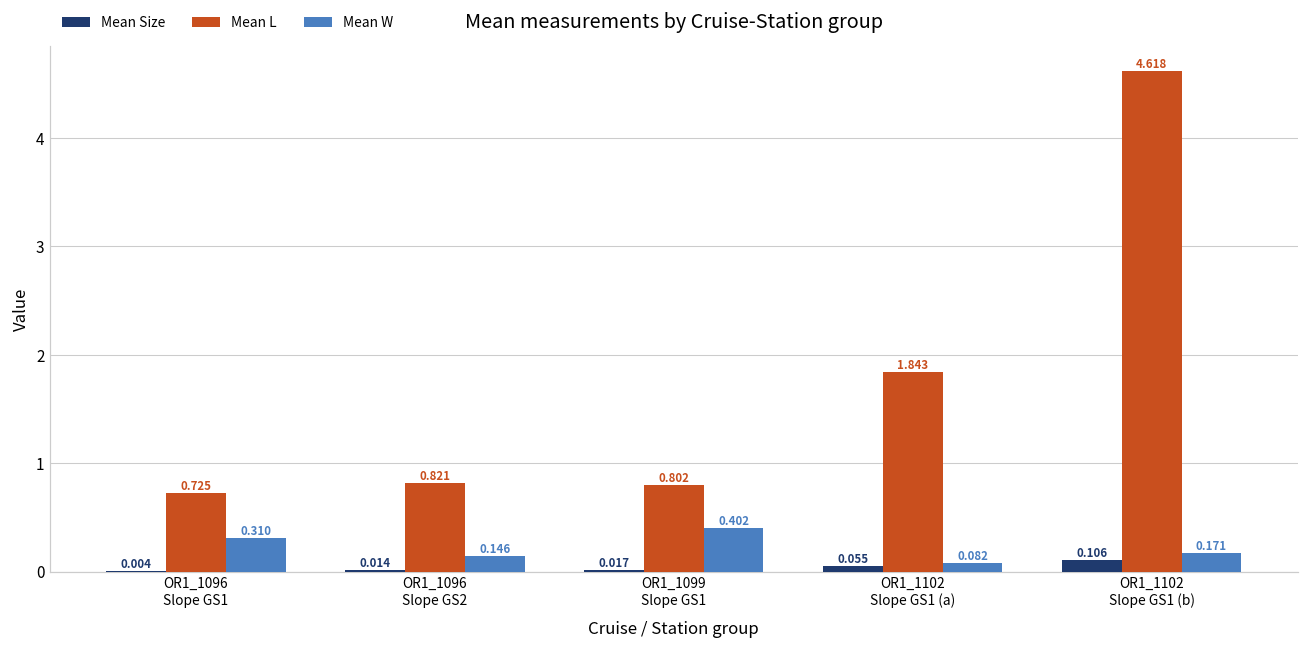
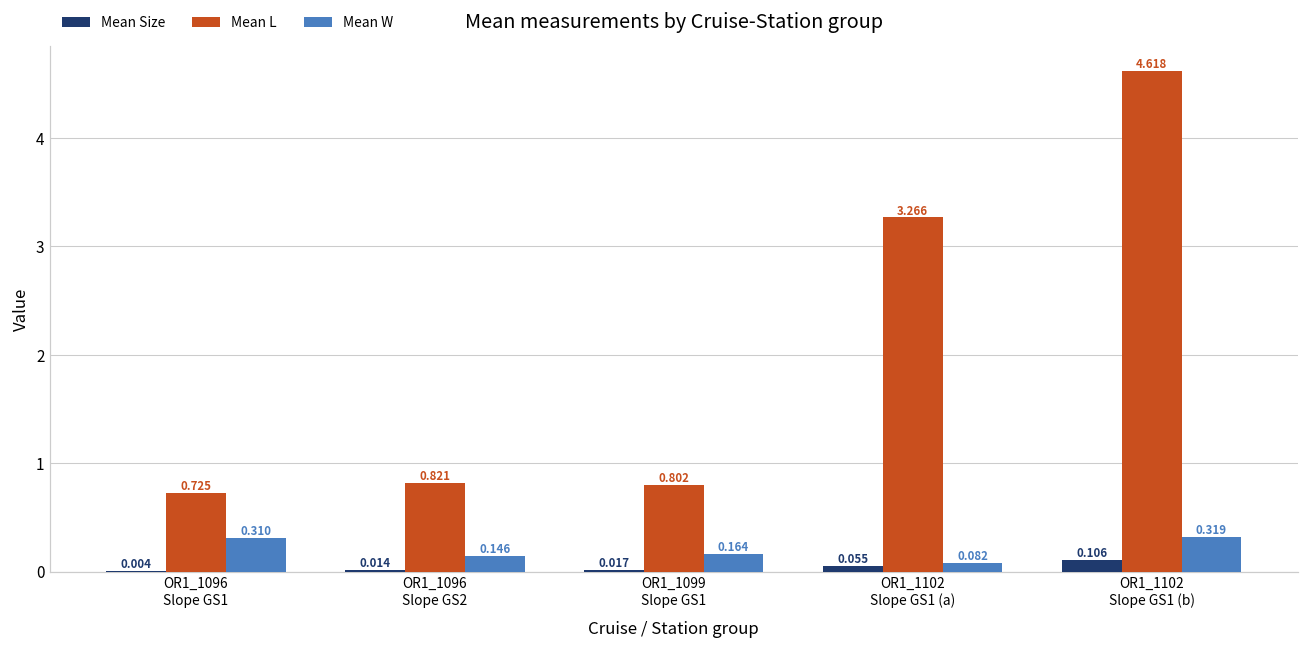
Mean W, OR1_1099 Slope GS1: 0.402 -> 0.164
Mean L, OR1_1102 Slope GS1 (a): 1.843 -> 3.266
Mean W, OR1_1102 Slope GS1 (b): 0.171 -> 0.319
